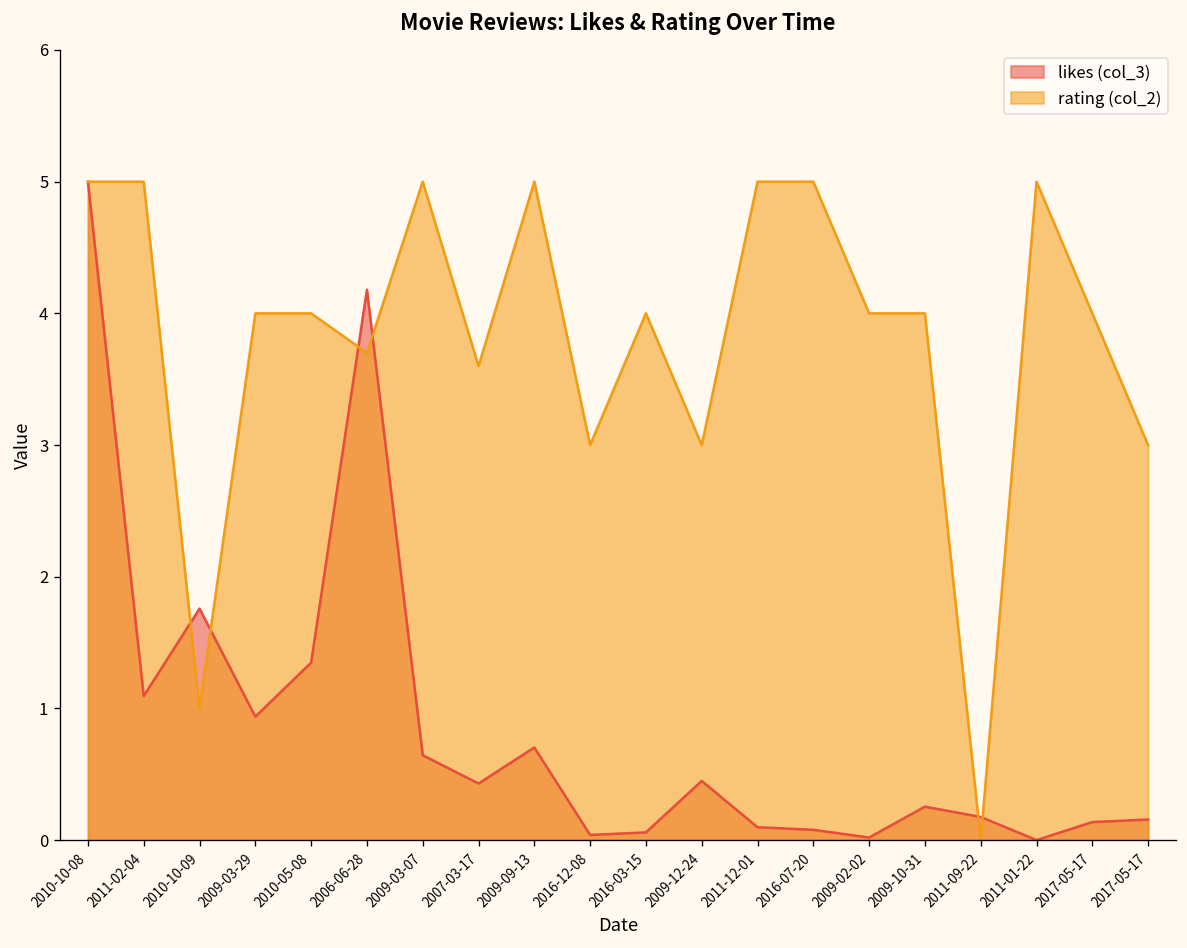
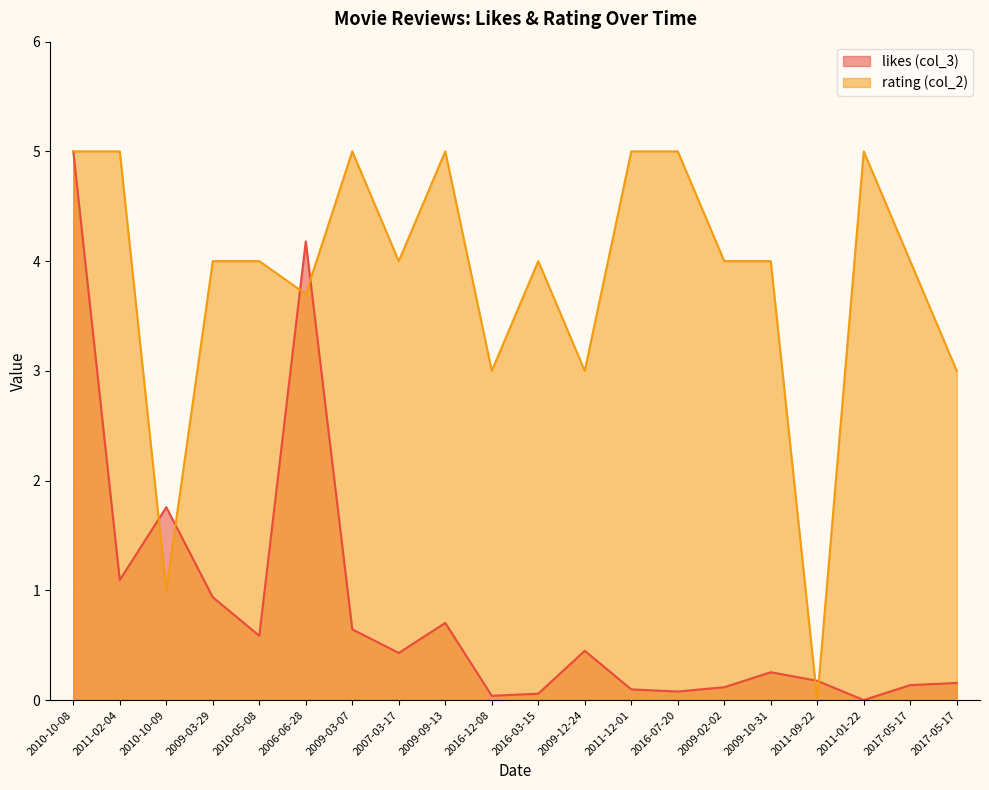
likes (col_3), 2010-05-08: 1.35 -> 0.59
rating (col_2), 2007-03-17: 3.6 -> 4.0
likes (col_3), 2009-02-02: 0.02 -> 0.12
